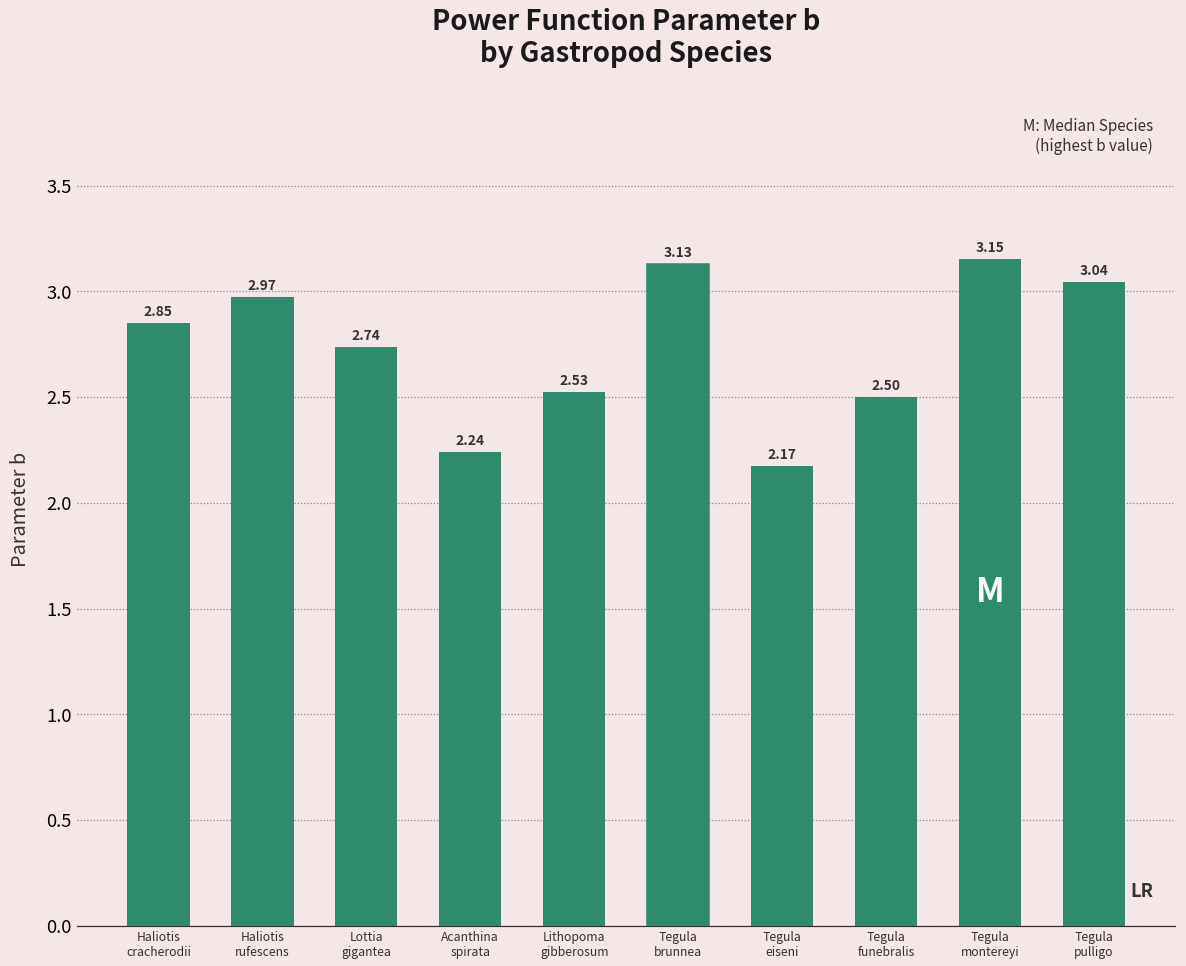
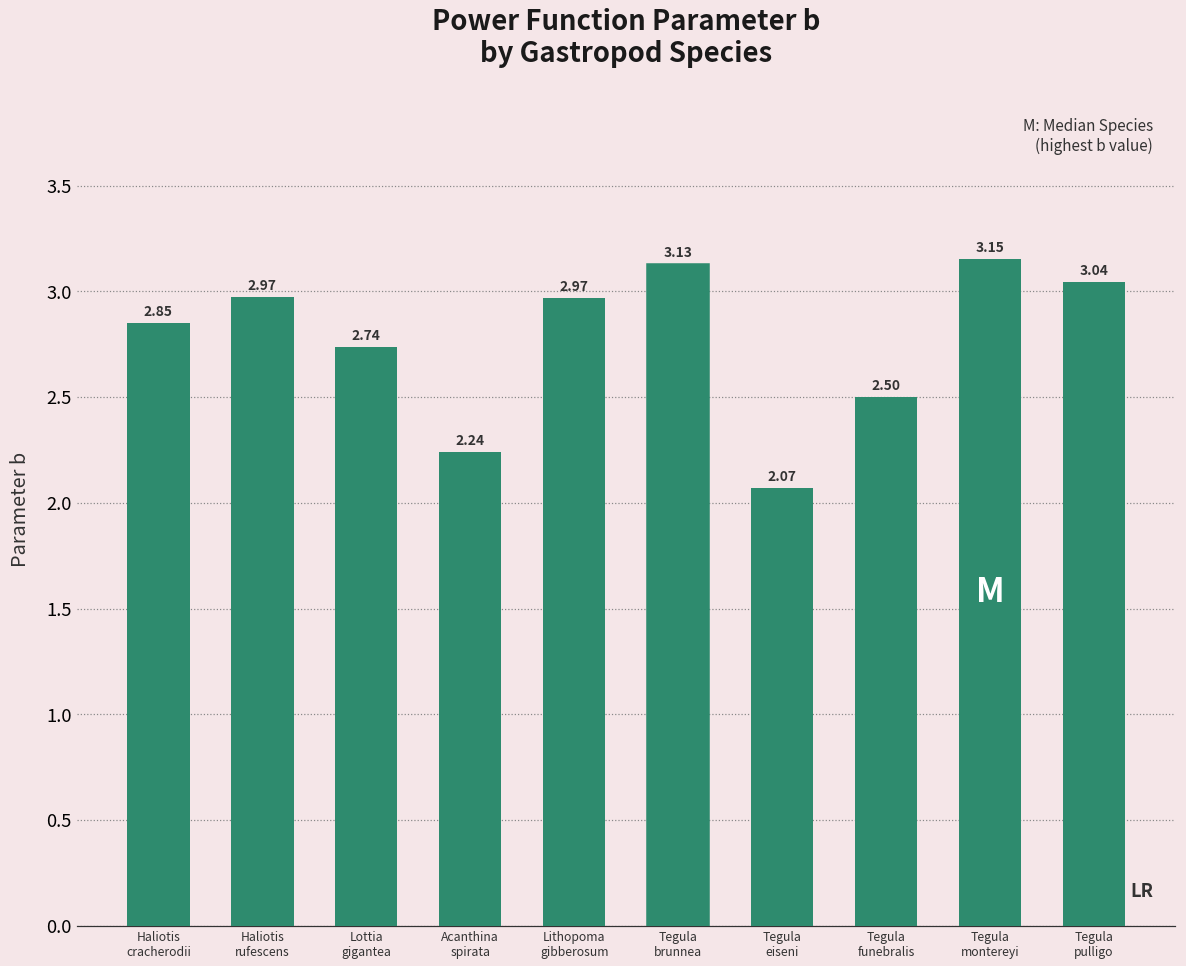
Lithopoma gibberosum: 2.53 -> 2.97
Tegula eiseni: 2.17 -> 2.07
